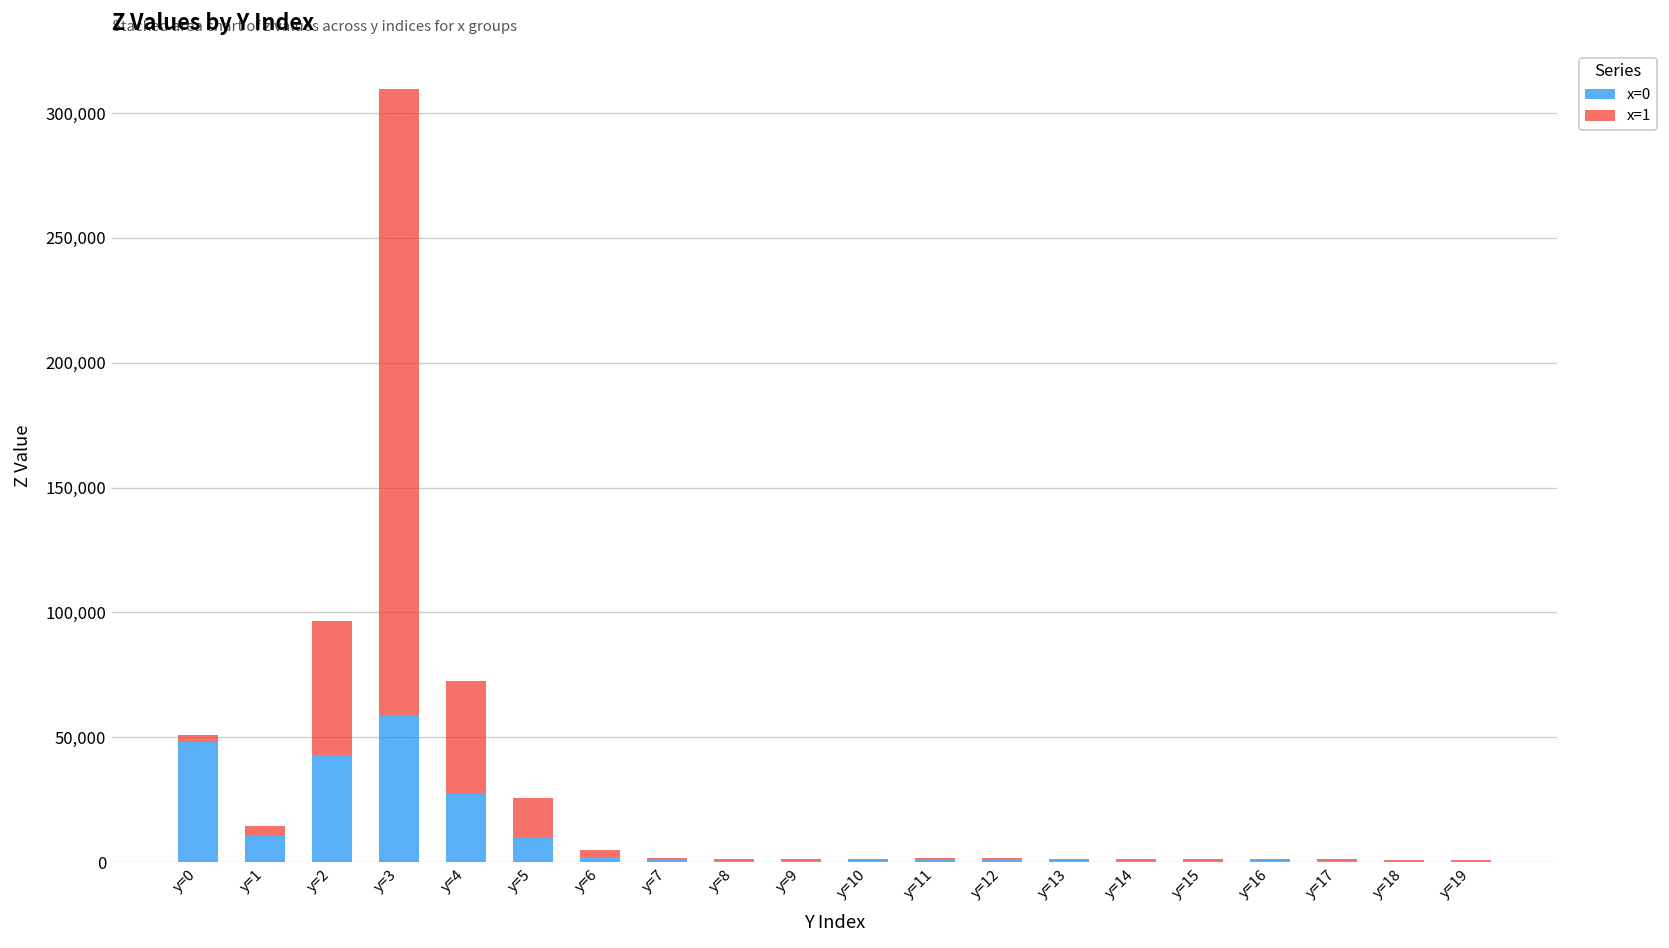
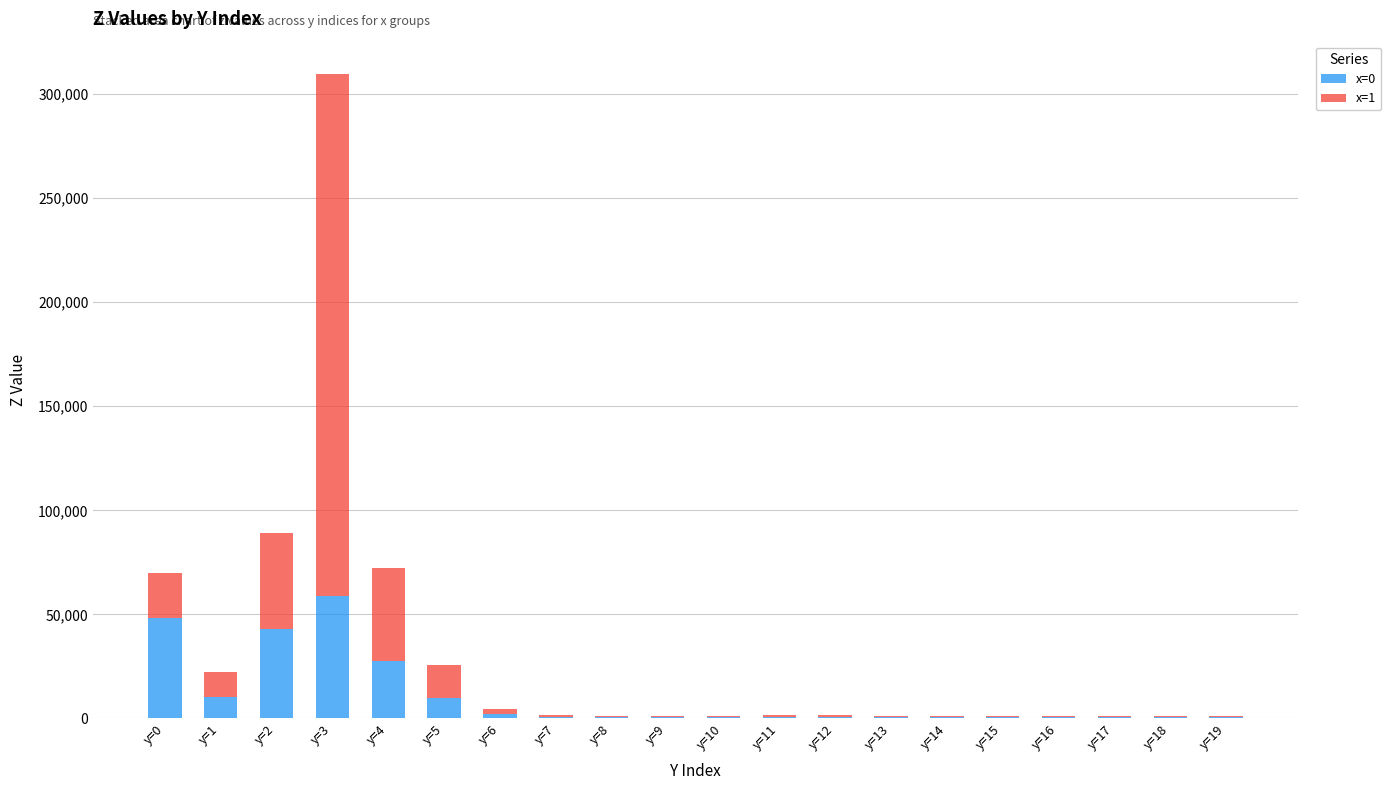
x=1, y=0: 3,000 -> 22,000
x=1, y=1: 4,000 -> 12,000
x=1, y=2: 53,000 -> 46,000
